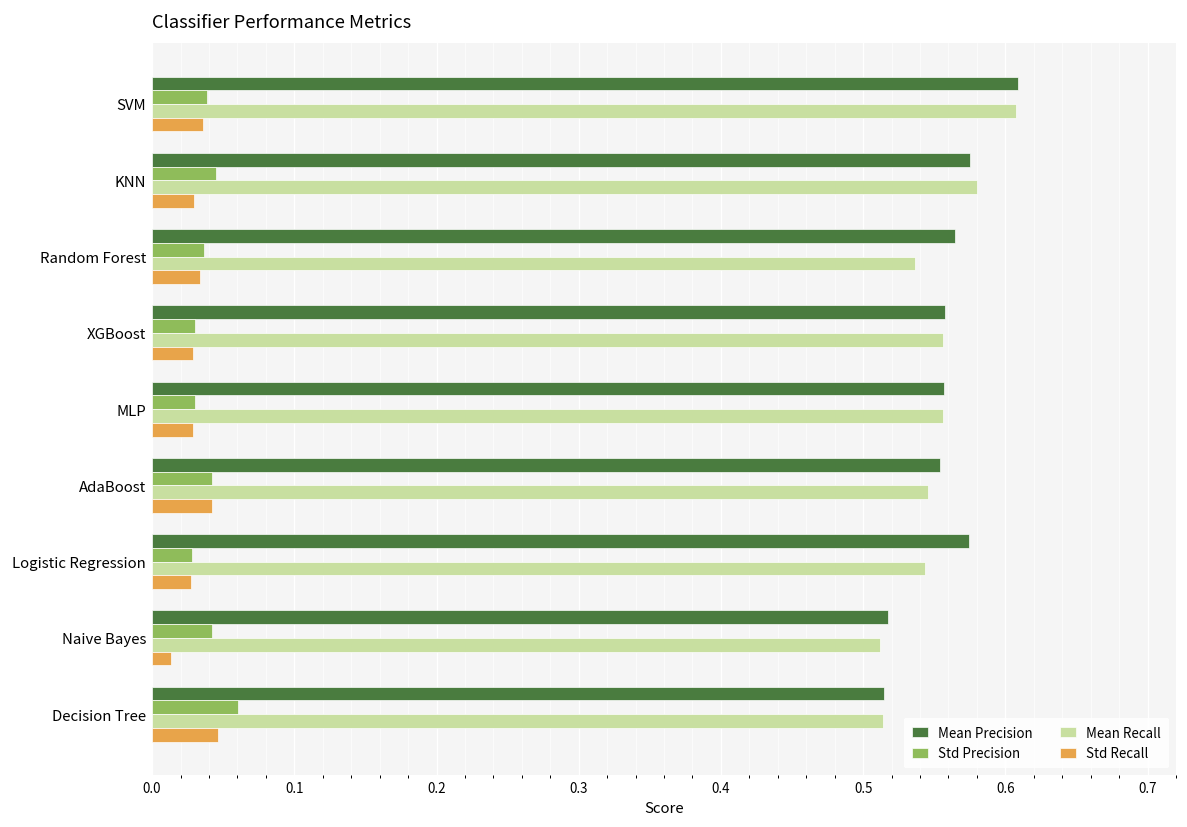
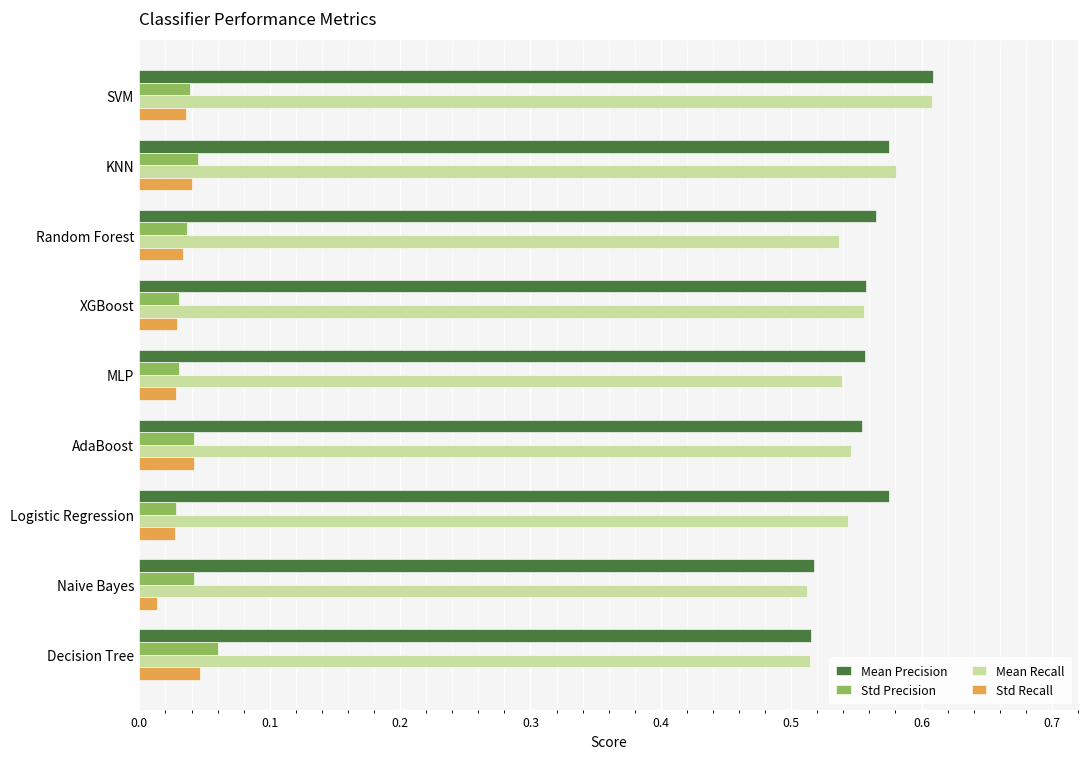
Std Recall, KNN: 0.029 -> 0.040
Mean Recall, MLP: 0.556 -> 0.539
